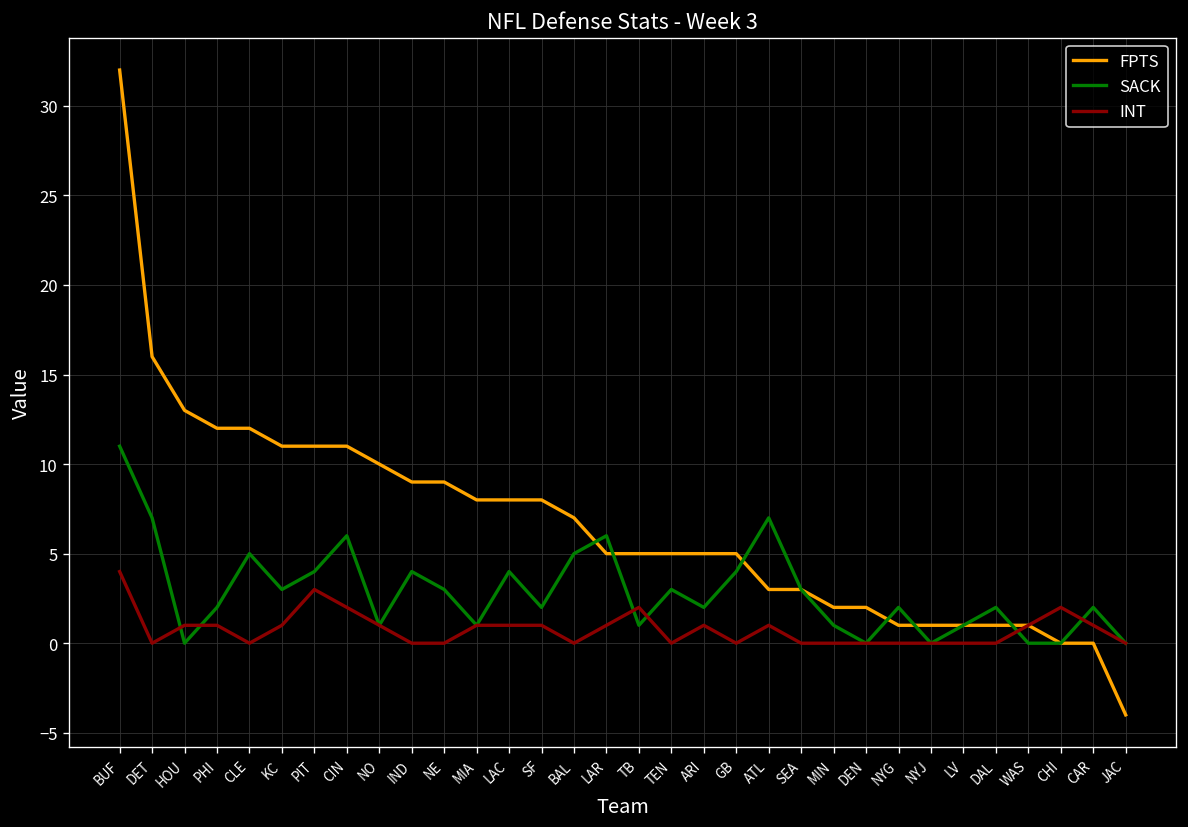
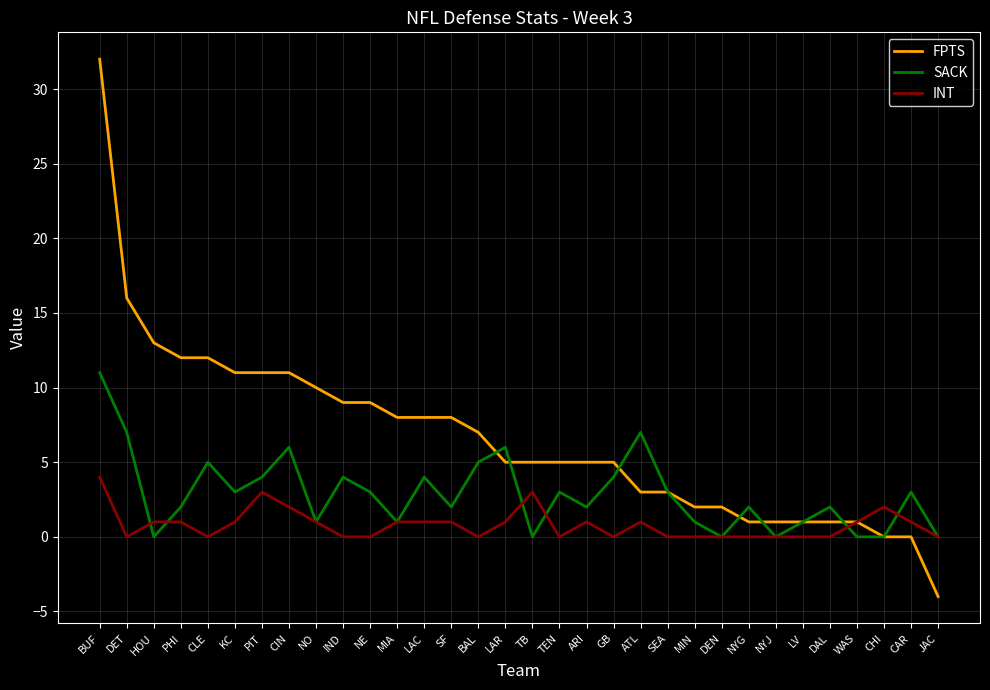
SACK, TB: 1 -> 0
INT, TB: 2 -> 3
SACK, CAR: 2 -> 3
